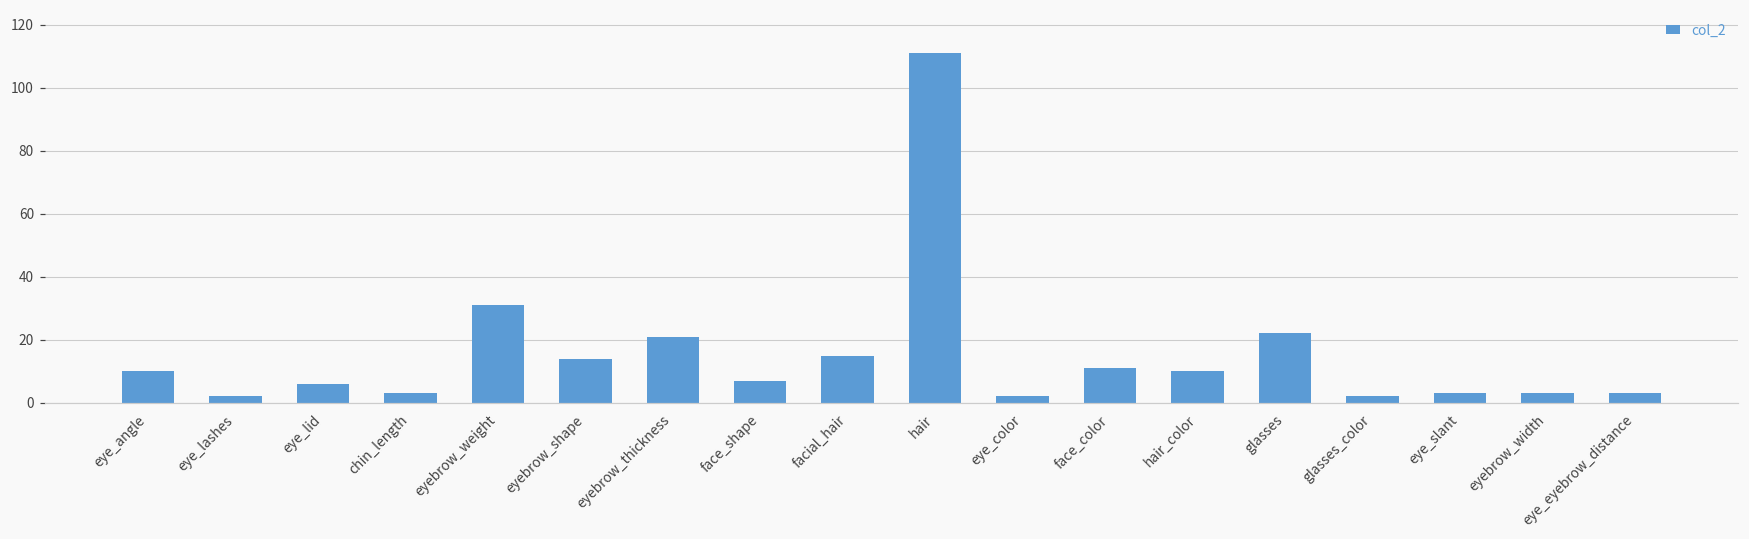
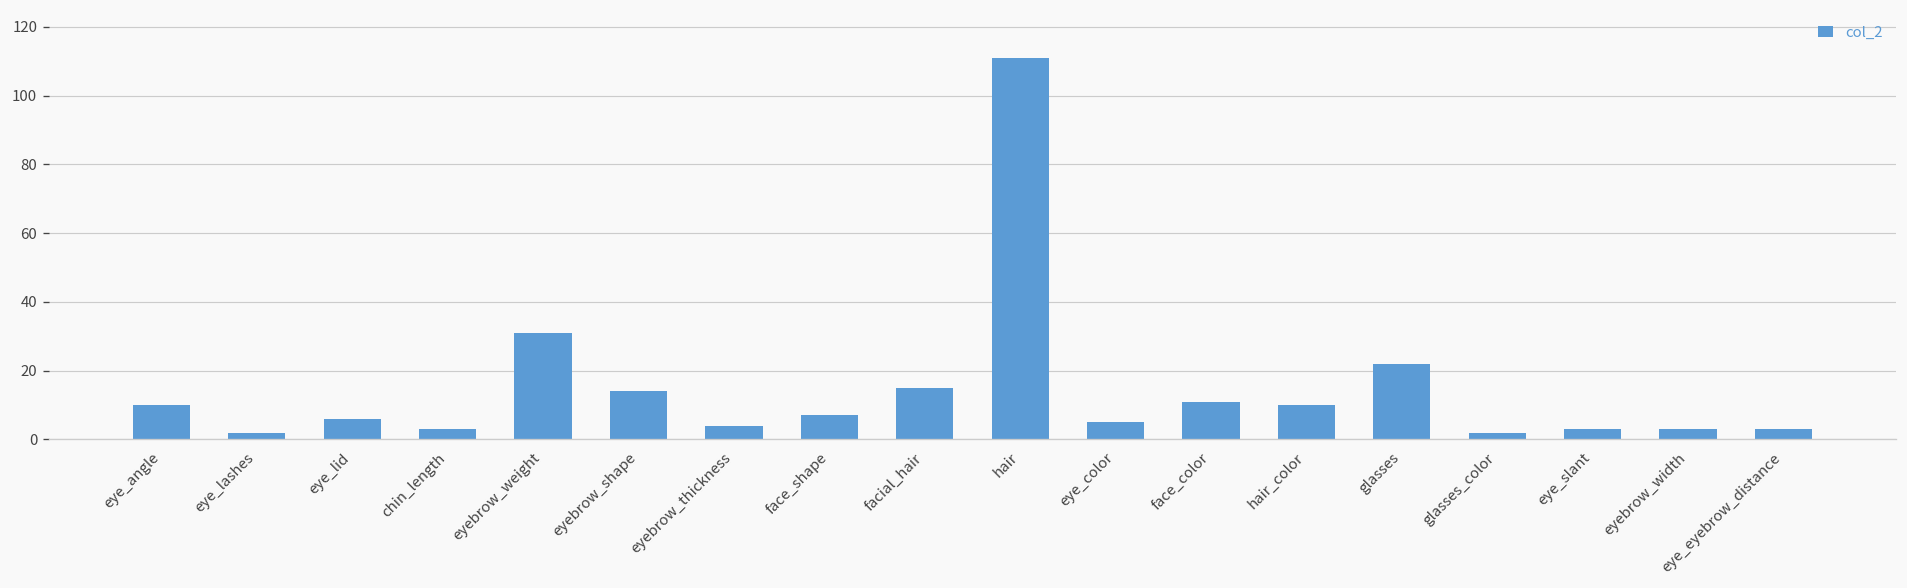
eyebrow_thickness: 21 -> 4
eye_color: 2 -> 5
